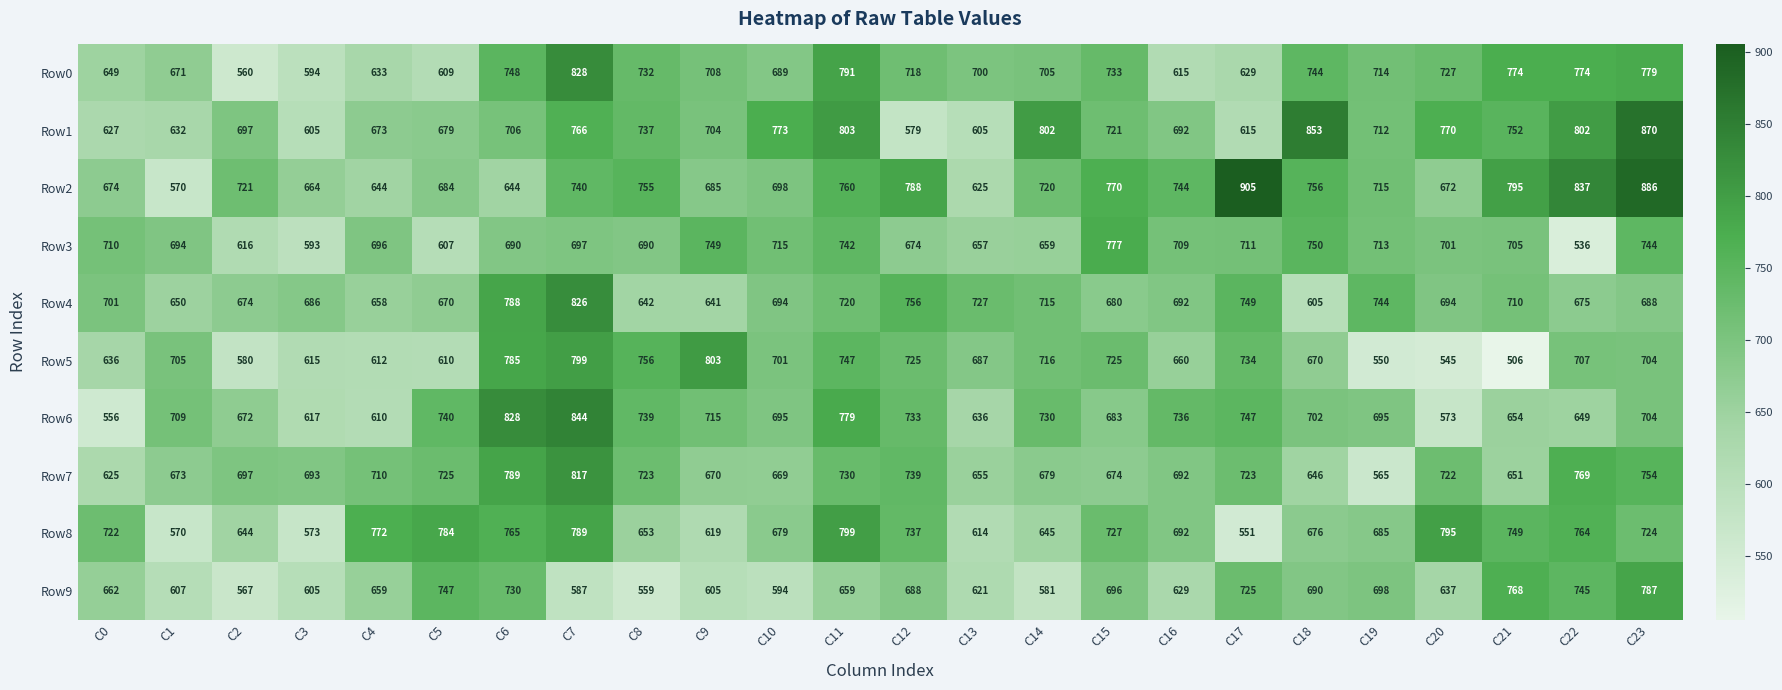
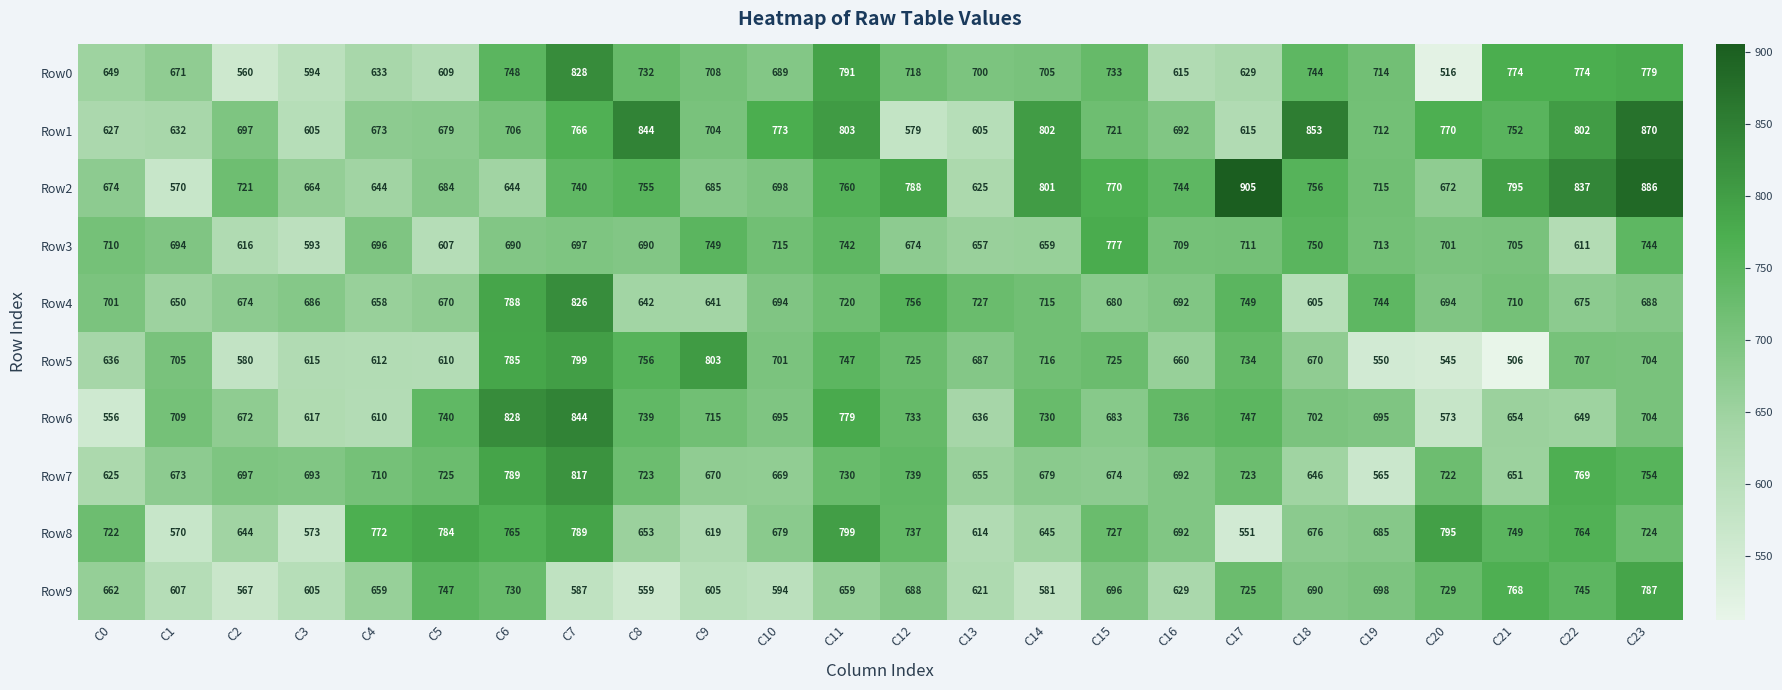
Row0, C20: 727 -> 516
Row1, C8: 737 -> 844
Row2, C14: 720 -> 801
Row3, C22: 536 -> 611
Row9, C20: 637 -> 729
